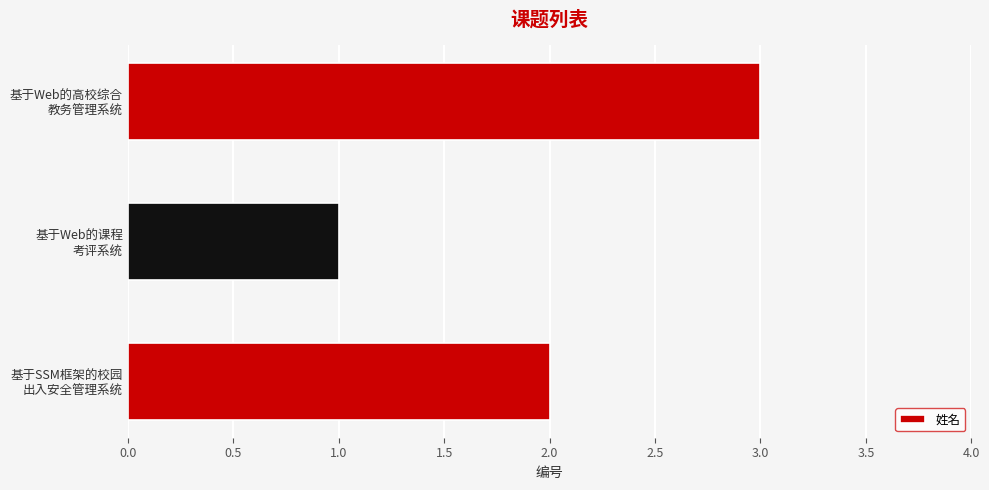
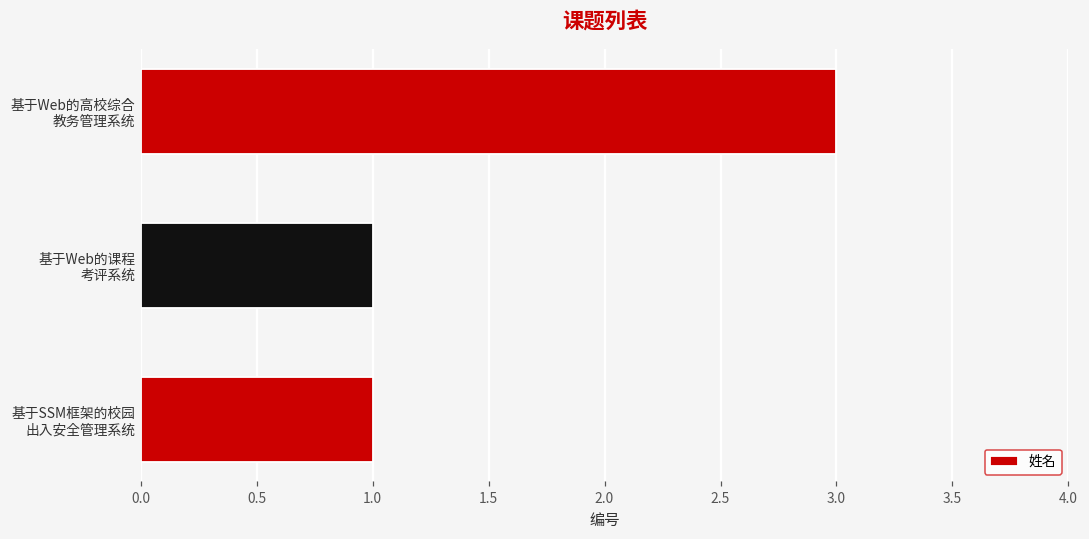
基于SSM框架的校园 出入安全管理系统: 2 -> 1
